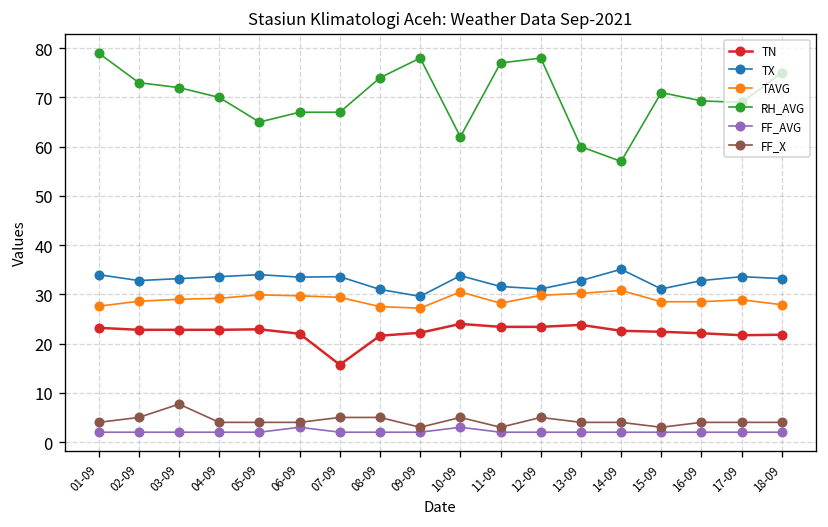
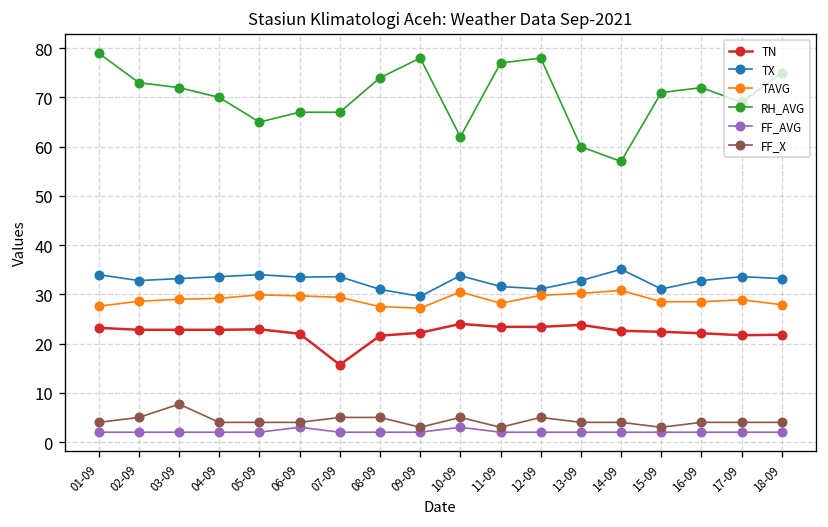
RH_AVG, 16-09: 69 -> 72
